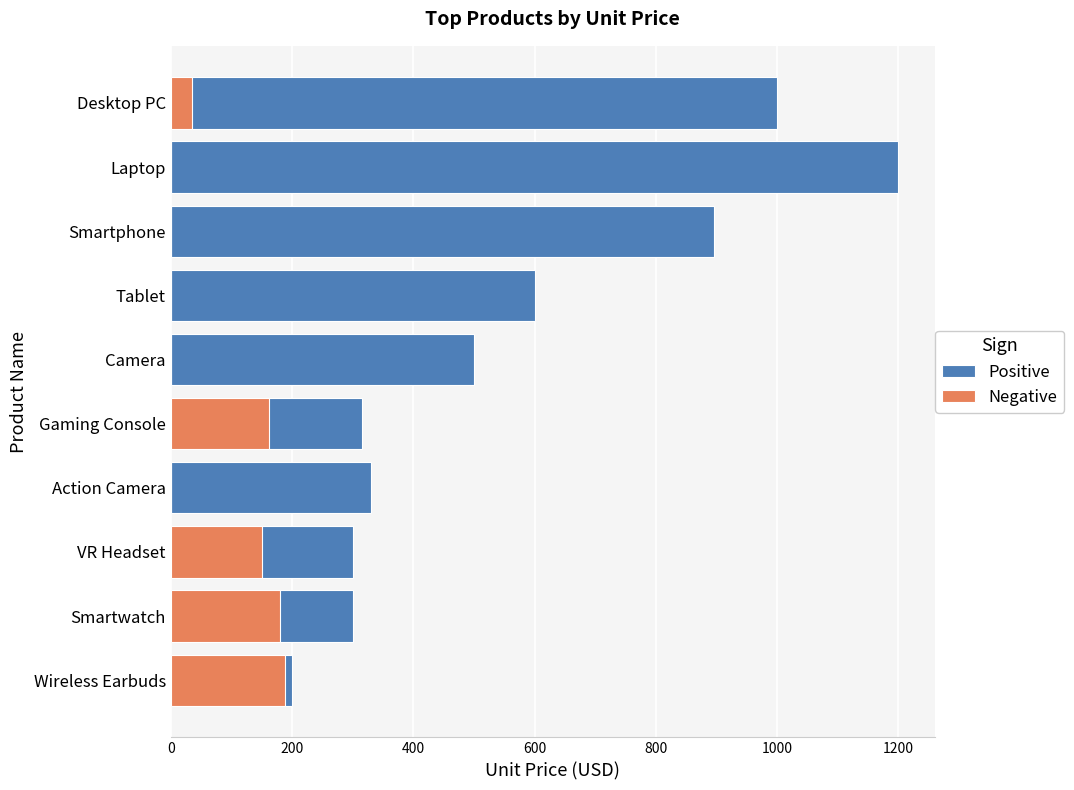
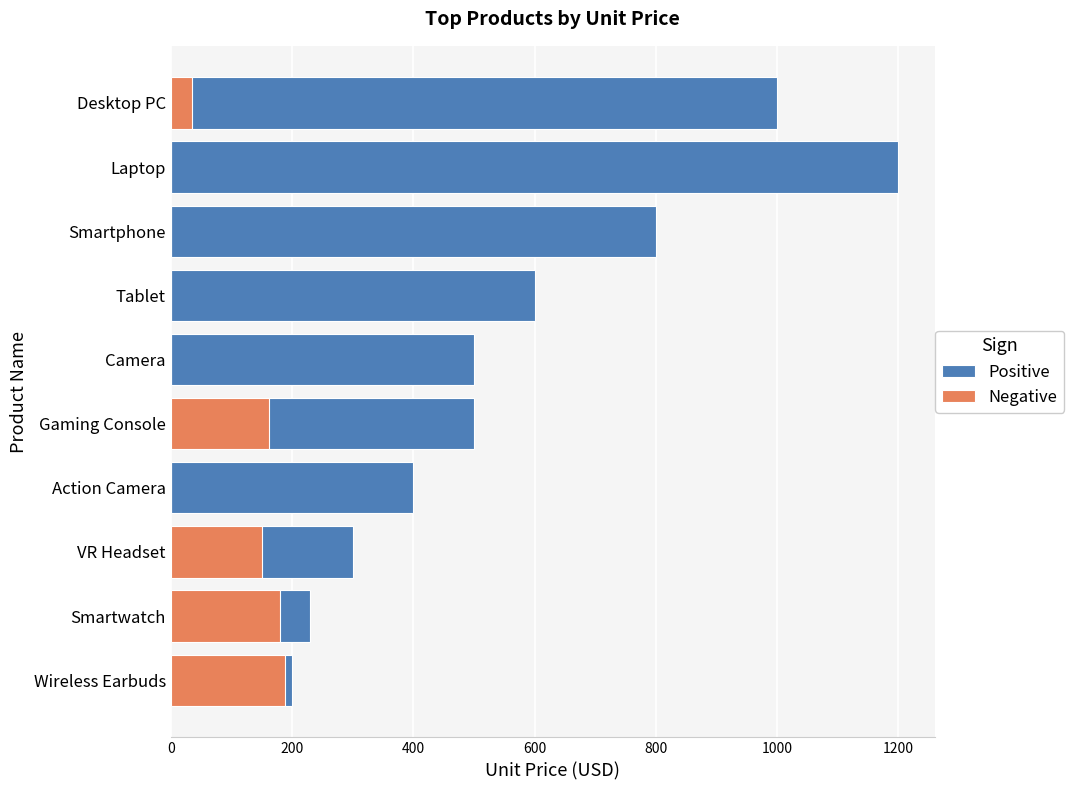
Positive, Smartphone: 900 -> 800
Positive, Gaming Console: 320 -> 500
Positive, Action Camera: 330 -> 400
Positive, Smartwatch: 300 -> 230
